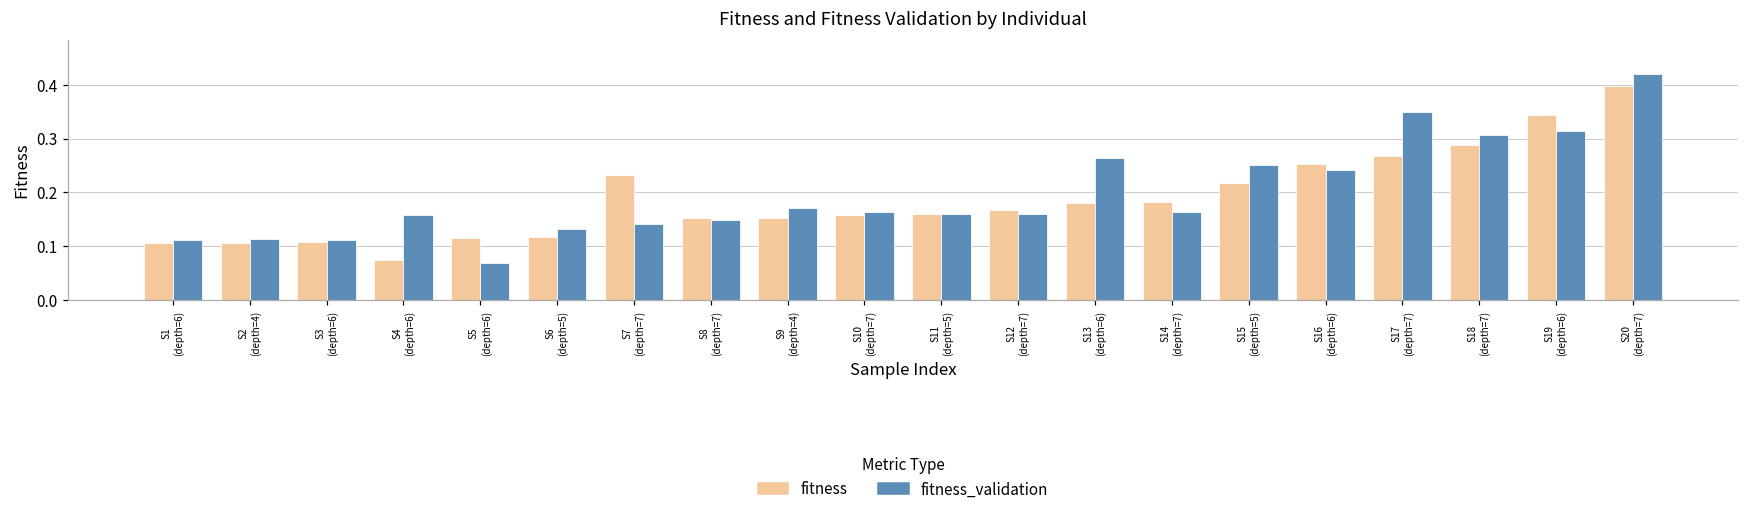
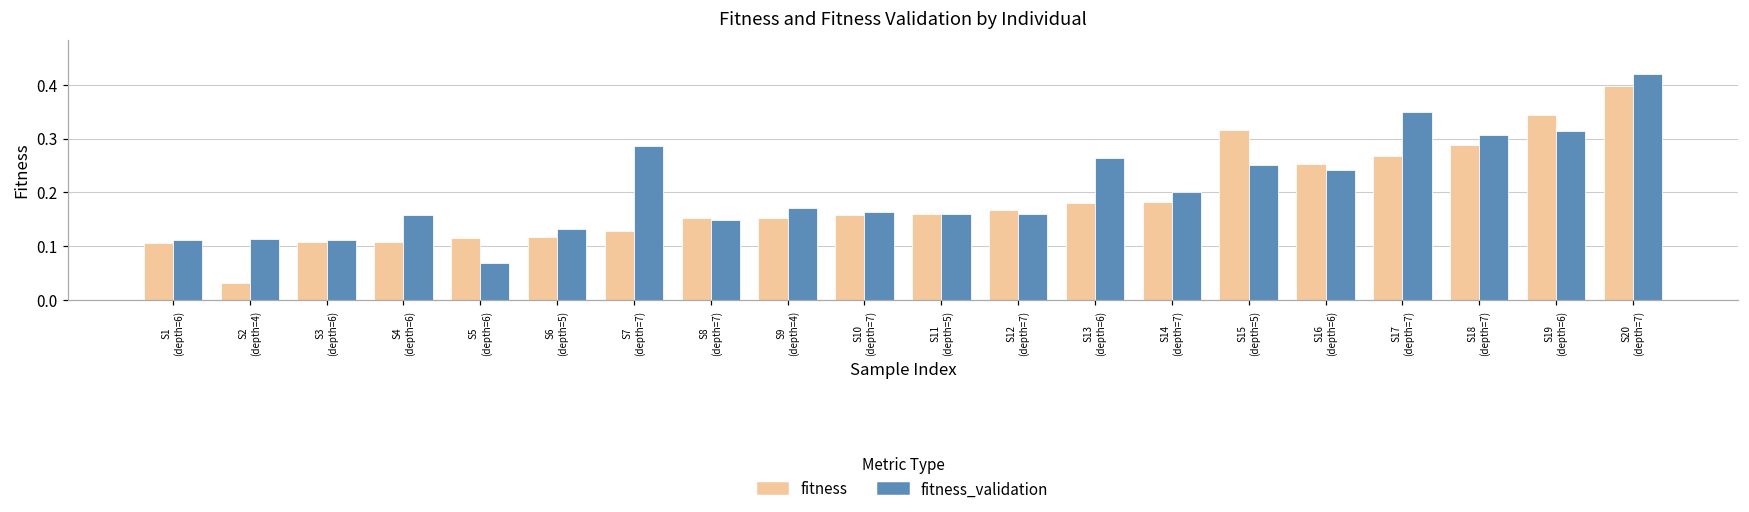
fitness, S2 (depth=4): 0.11 -> 0.03
fitness, S4 (depth=6): 0.07 -> 0.11
fitness, S7 (depth=7): 0.23 -> 0.13
fitness_validation, S7 (depth=7): 0.14 -> 0.29
fitness_validation, S14 (depth=7): 0.16 -> 0.20
fitness, S15 (depth=5): 0.22 -> 0.32
